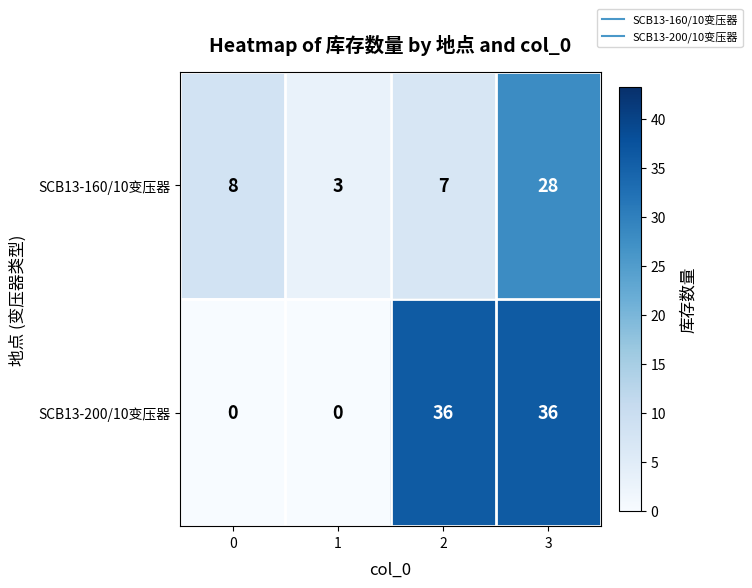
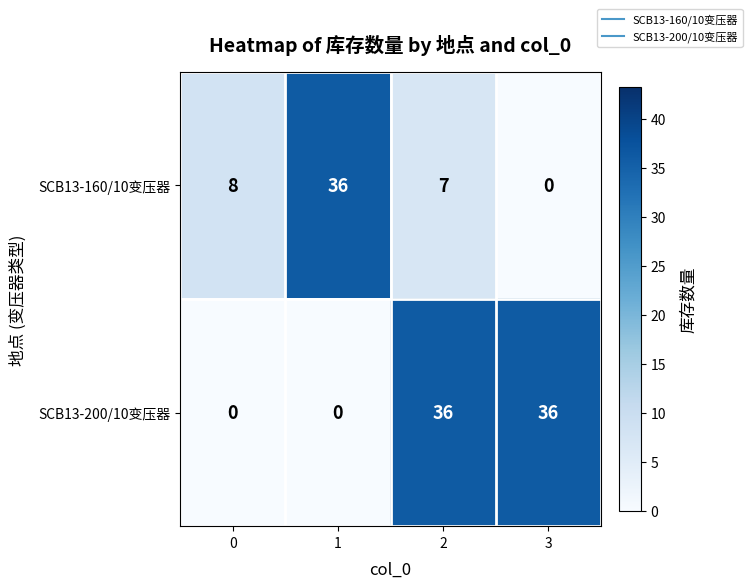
SCB13-160/10变压器, 1: 3 -> 36
SCB13-160/10变压器, 3: 28 -> 0
